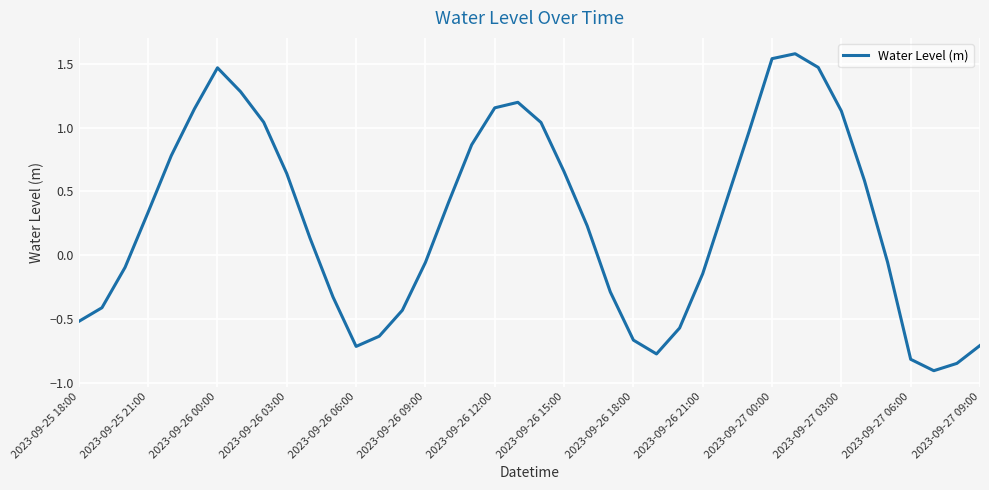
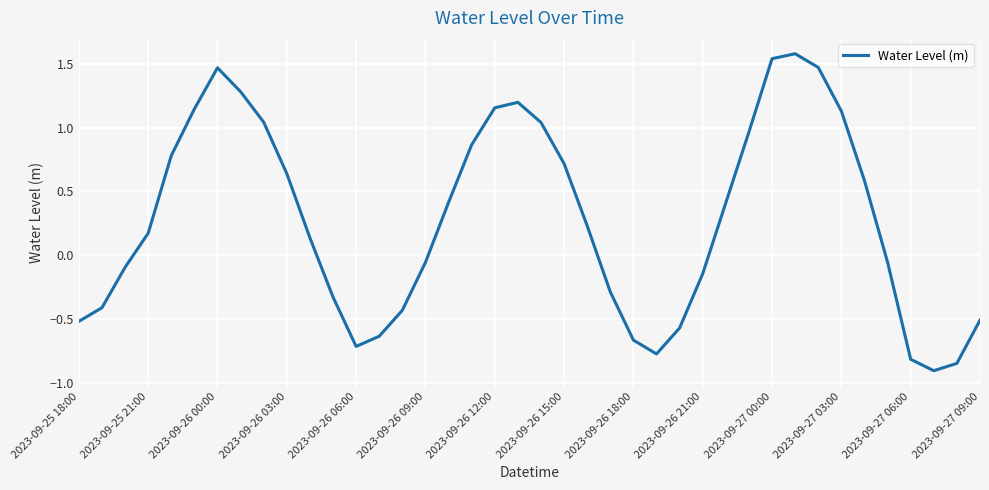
2023-09-25 21:00: 0.34 -> 0.17
2023-09-26 15:00: 0.66 -> 0.72
2023-09-27 09:00: -0.71 -> -0.51
